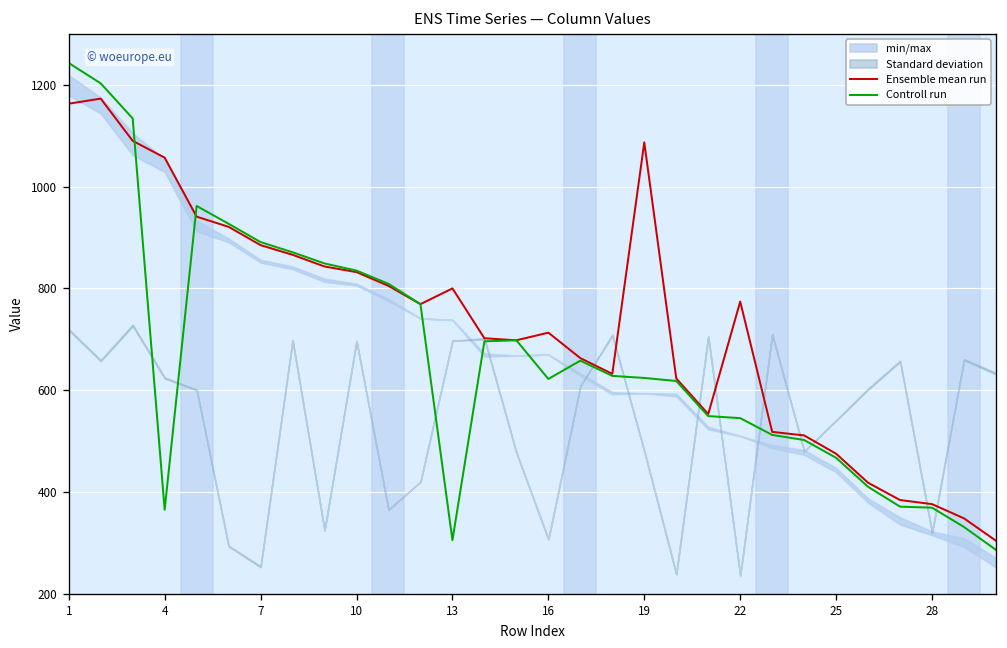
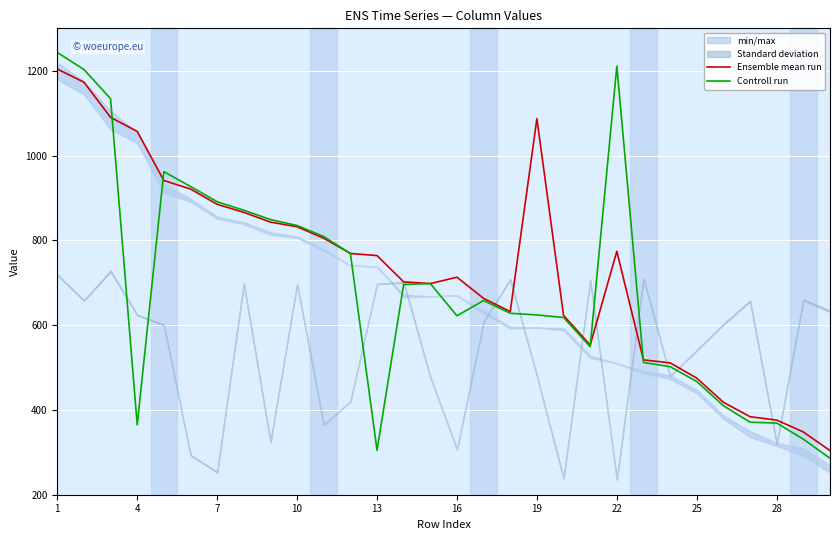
Ensemble mean run, 1: 1160 -> 1200
Ensemble mean run, 13: 800 -> 760
Controll run, 22: 550 -> 1210
